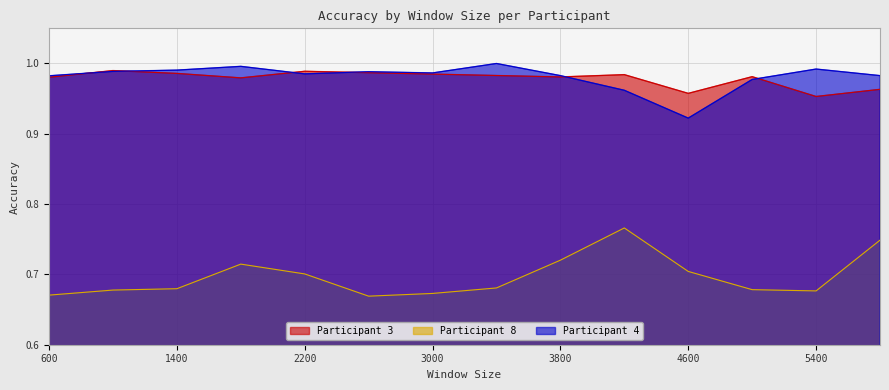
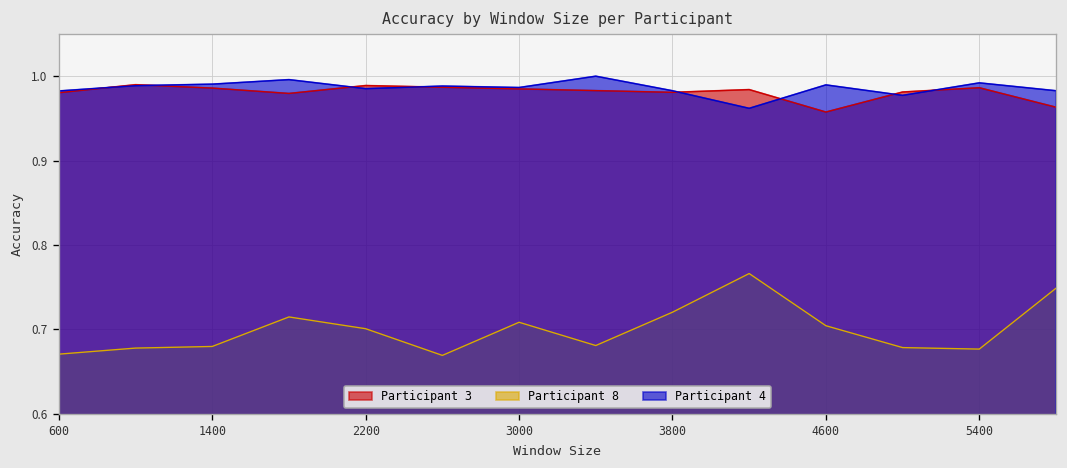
Participant 8, 3000: 0.67 -> 0.71
Participant 4, 4600: 0.92 -> 0.99
Participant 3, 5400: 0.95 -> 0.99
